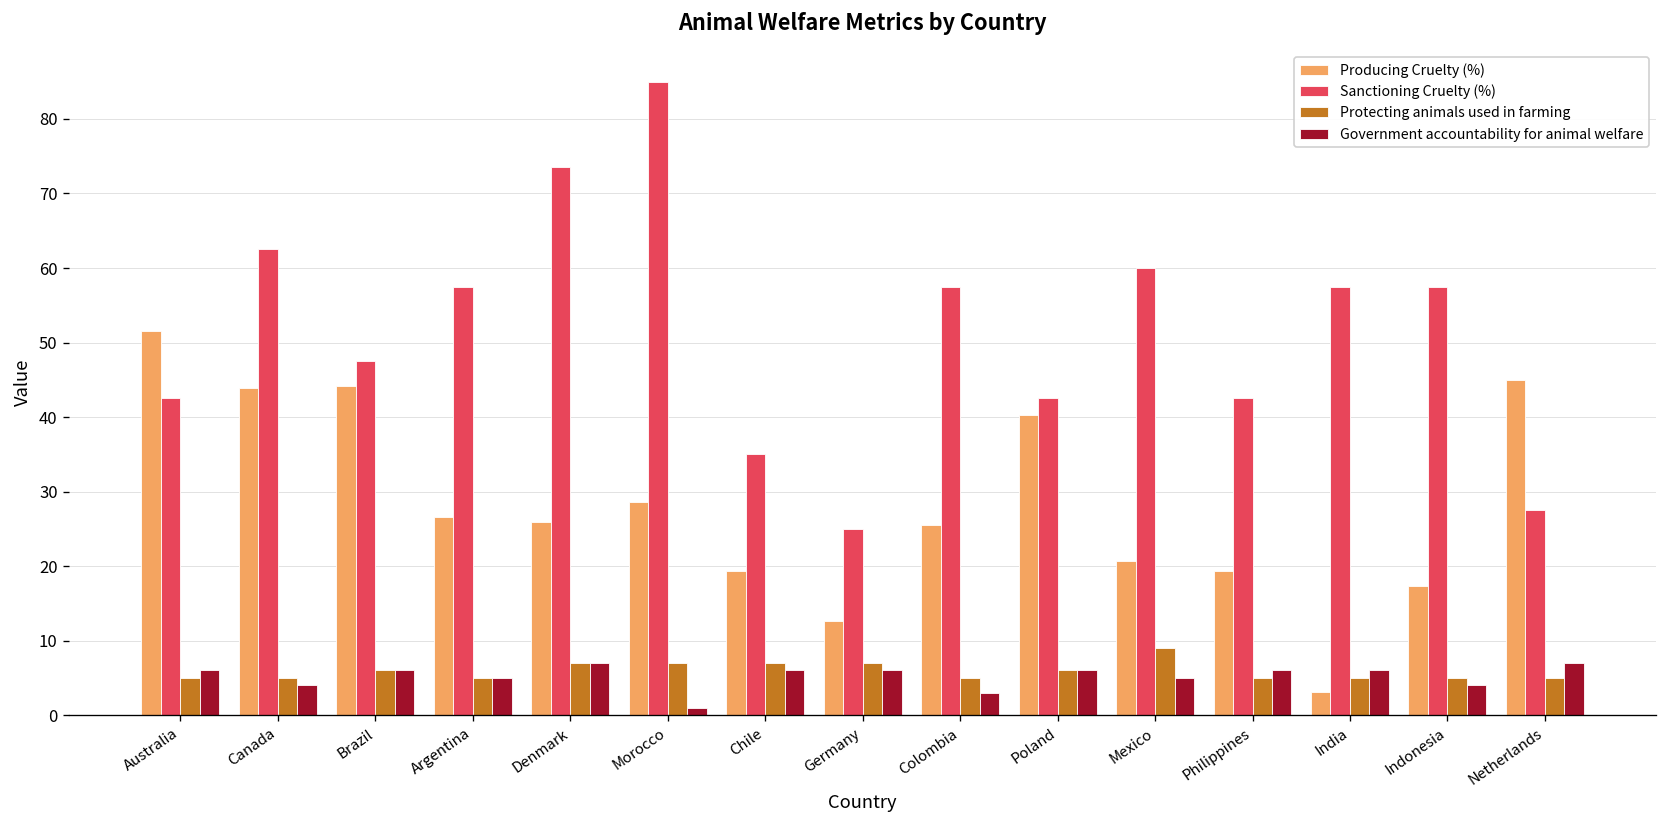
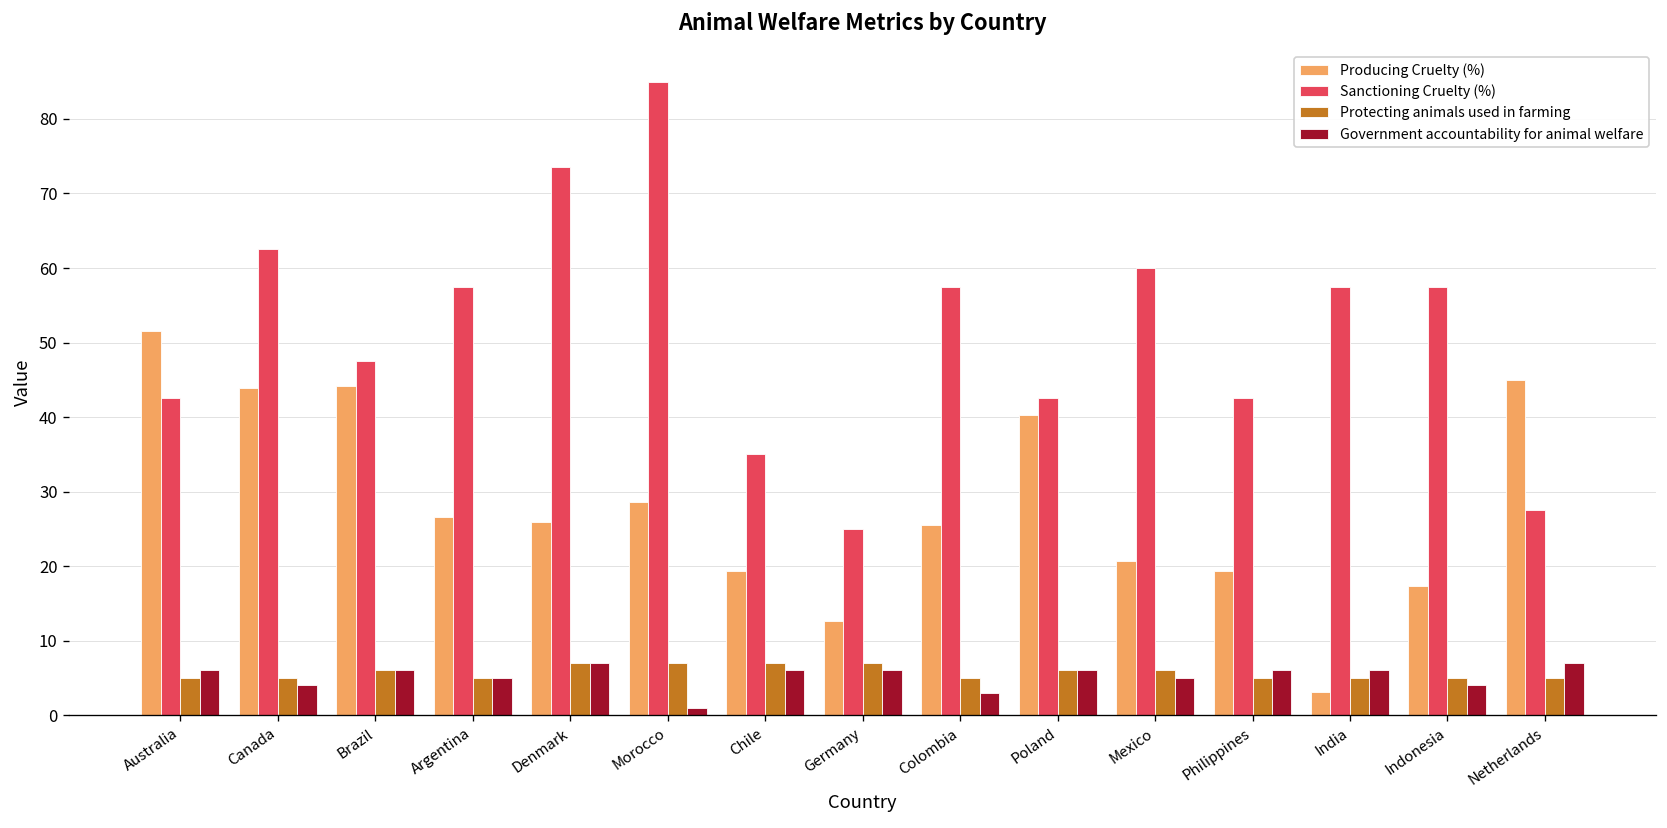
Protecting animals used in farming, Mexico: 9 -> 6
